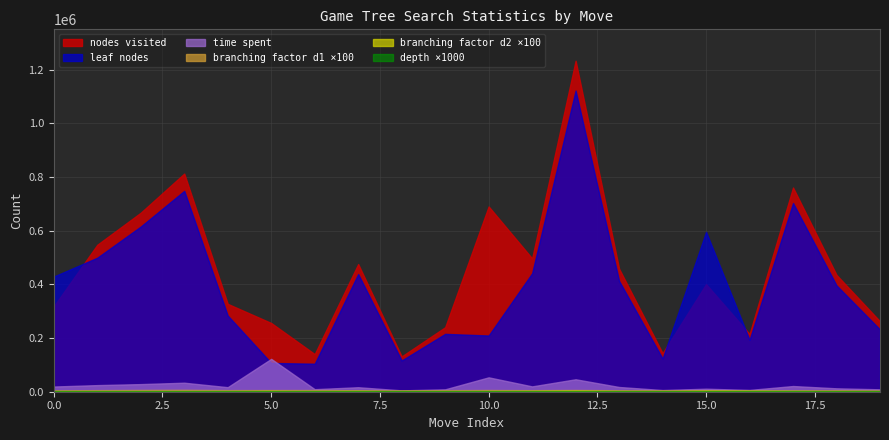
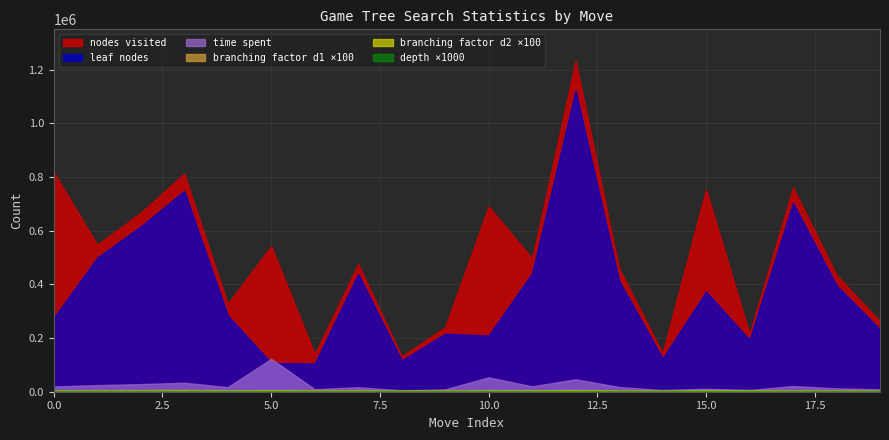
nodes visited, 0.0: 320000 -> 820000
leaf nodes, 0.0: 430000 -> 280000
nodes visited, 5.0: 260000 -> 540000
nodes visited, 15.0: 400000 -> 750000
leaf nodes, 15.0: 600000 -> 370000
